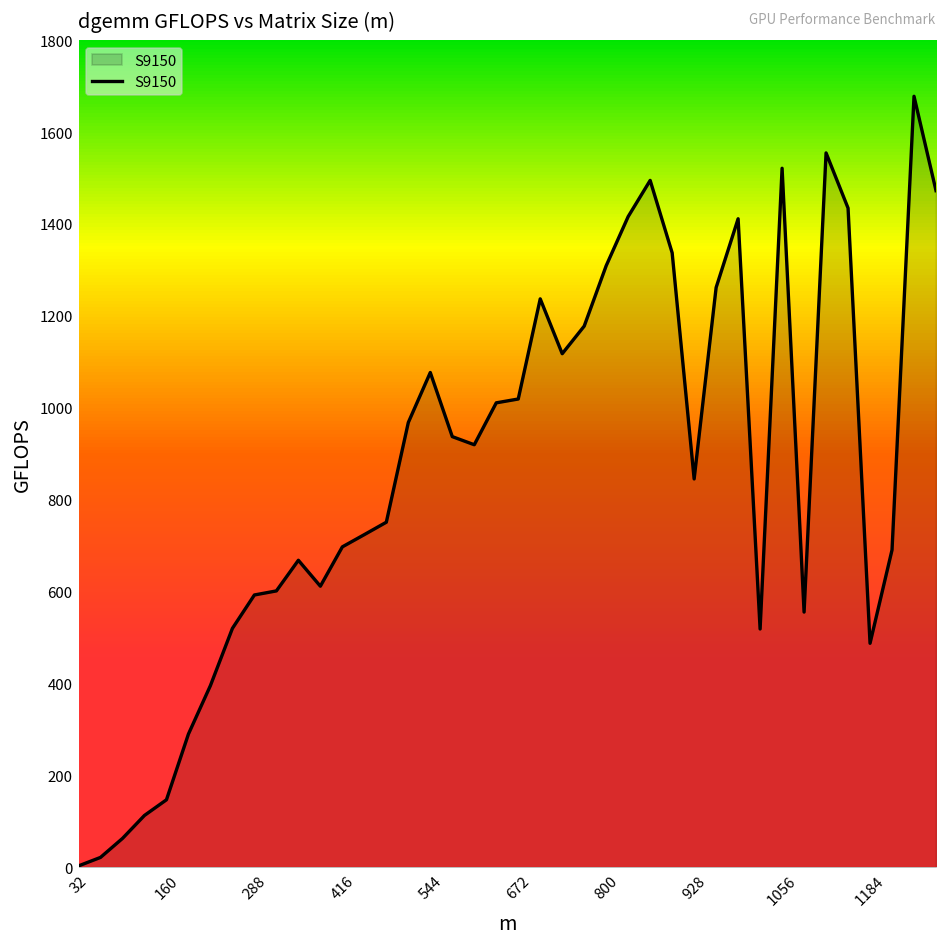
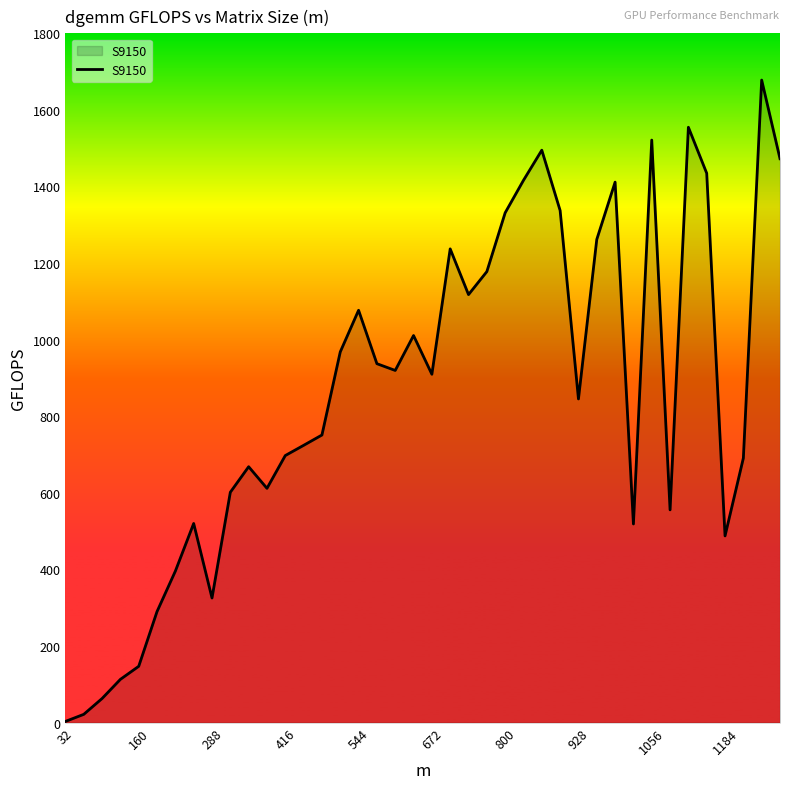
288: 590 -> 330
672: 1020 -> 910
800: 1310 -> 1330
